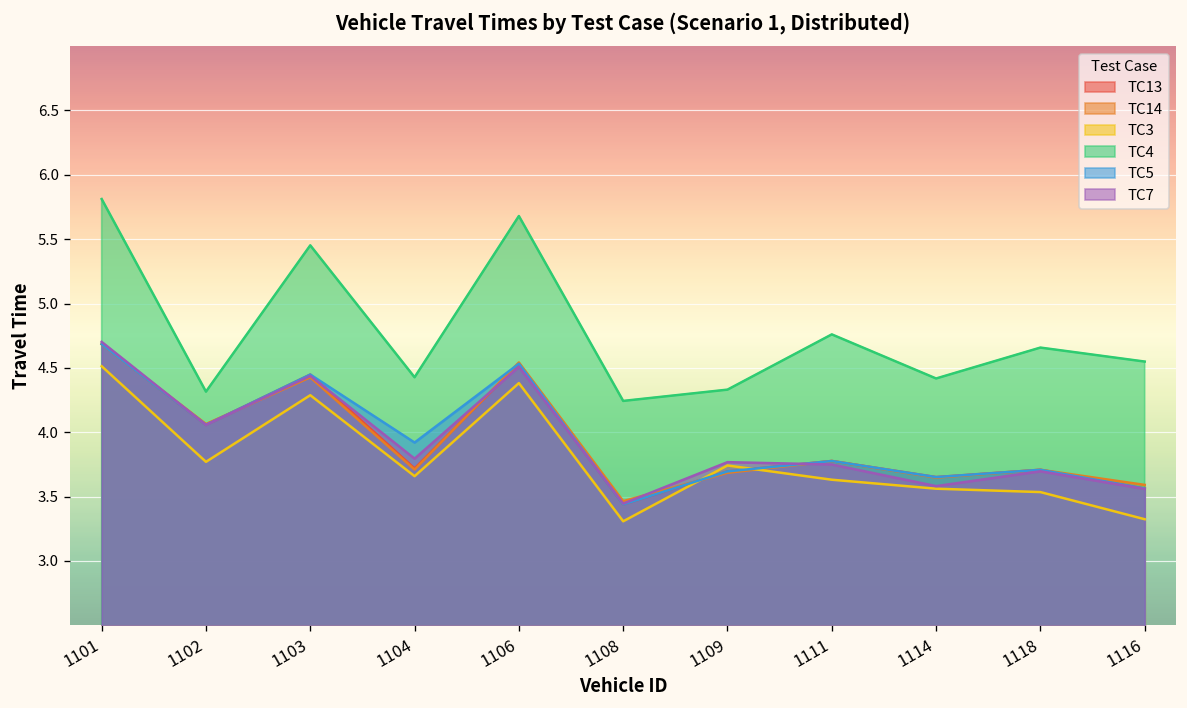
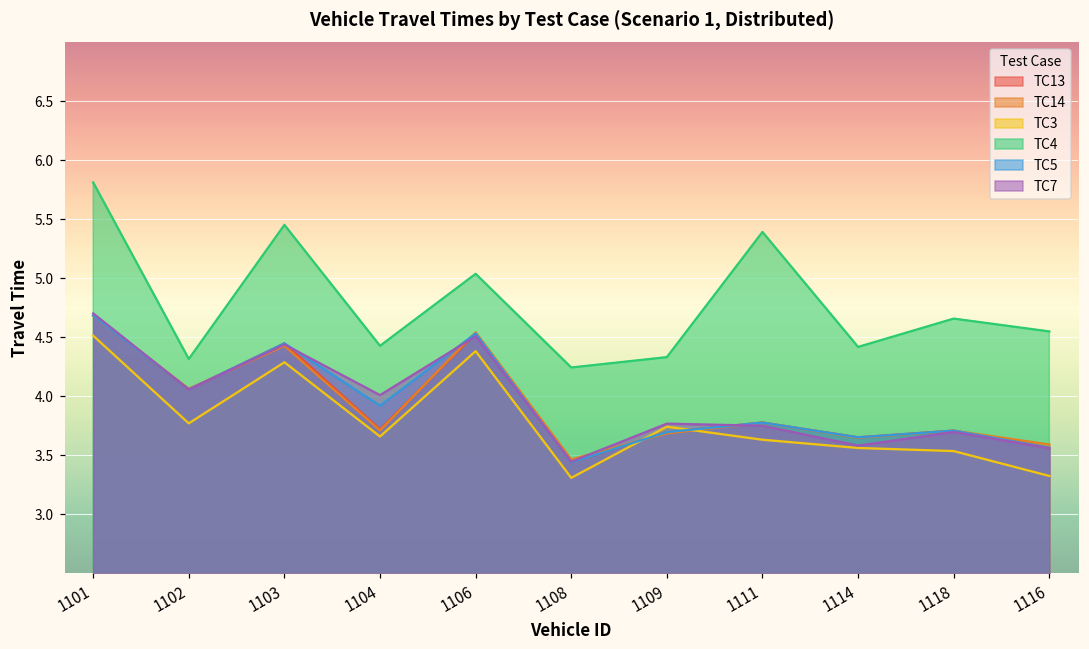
TC7, 1104: 3.79 -> 4.01
TC4, 1106: 5.68 -> 5.04
TC4, 1111: 4.76 -> 5.39
